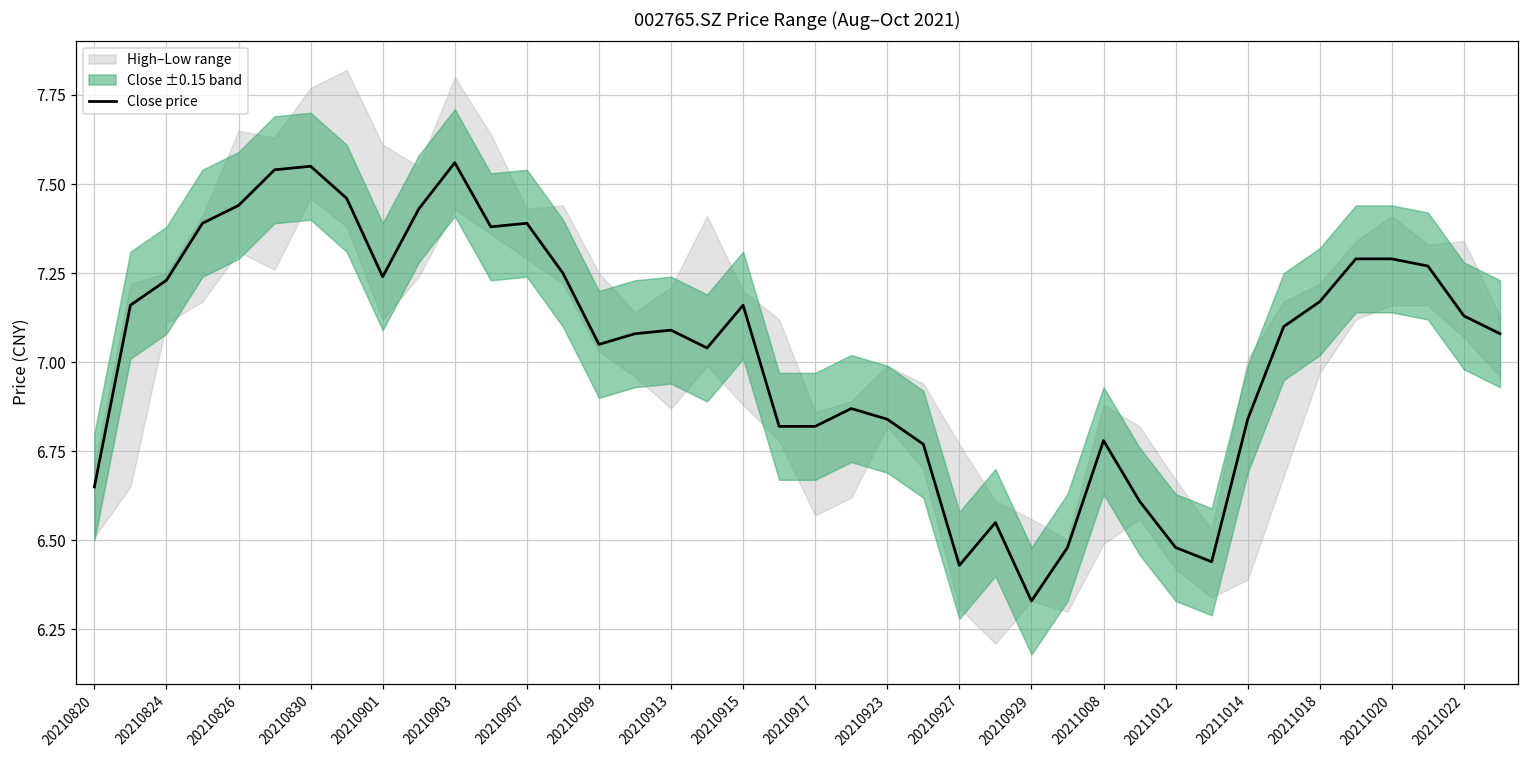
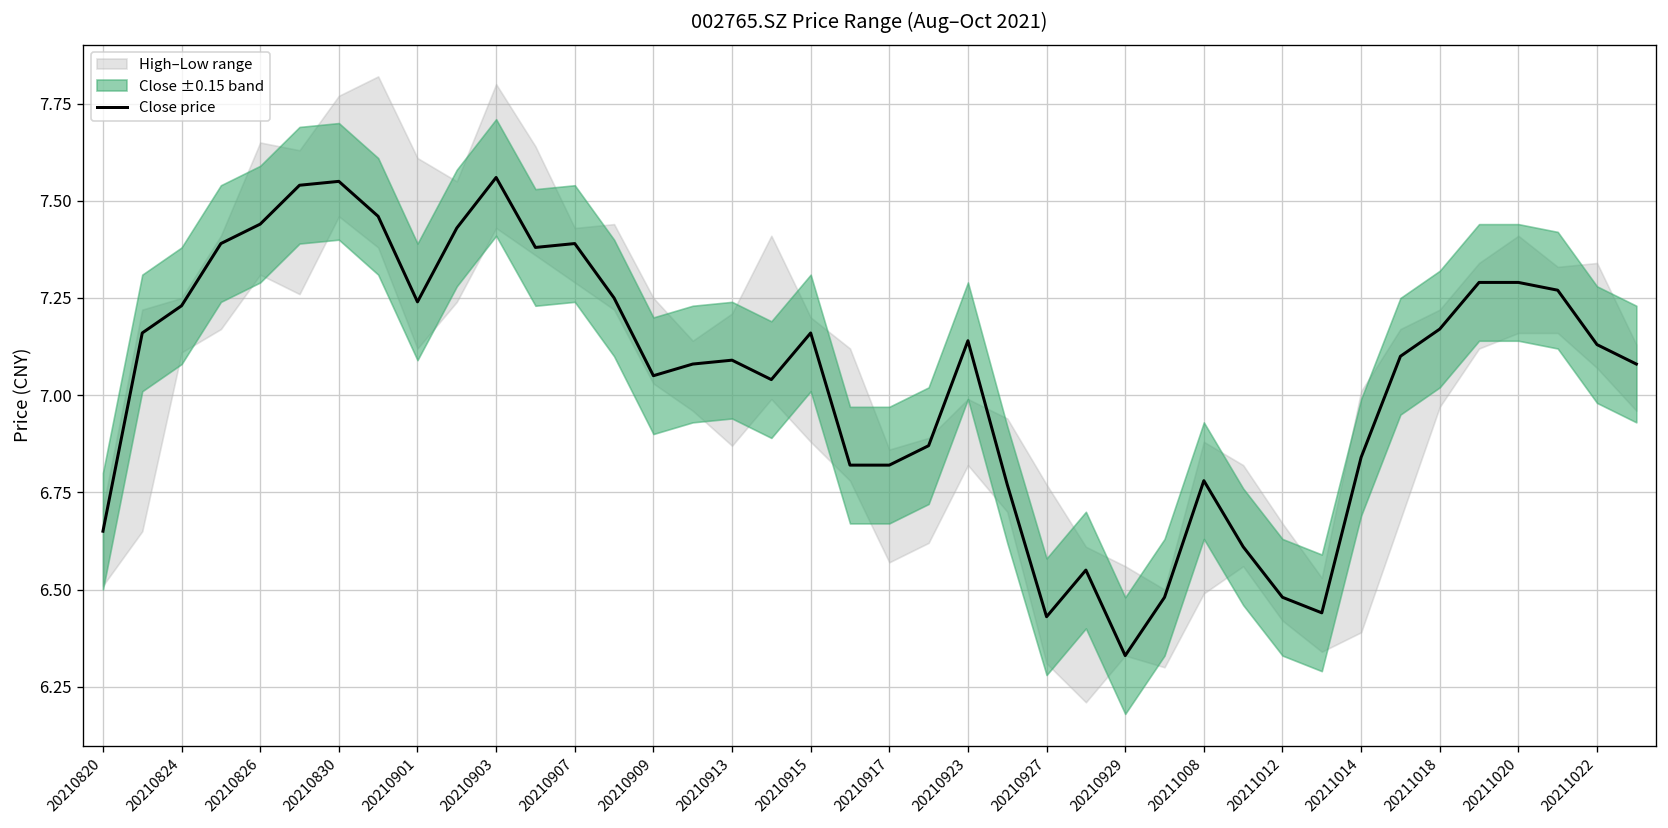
Close price, 20210923: 6.84 -> 7.14
